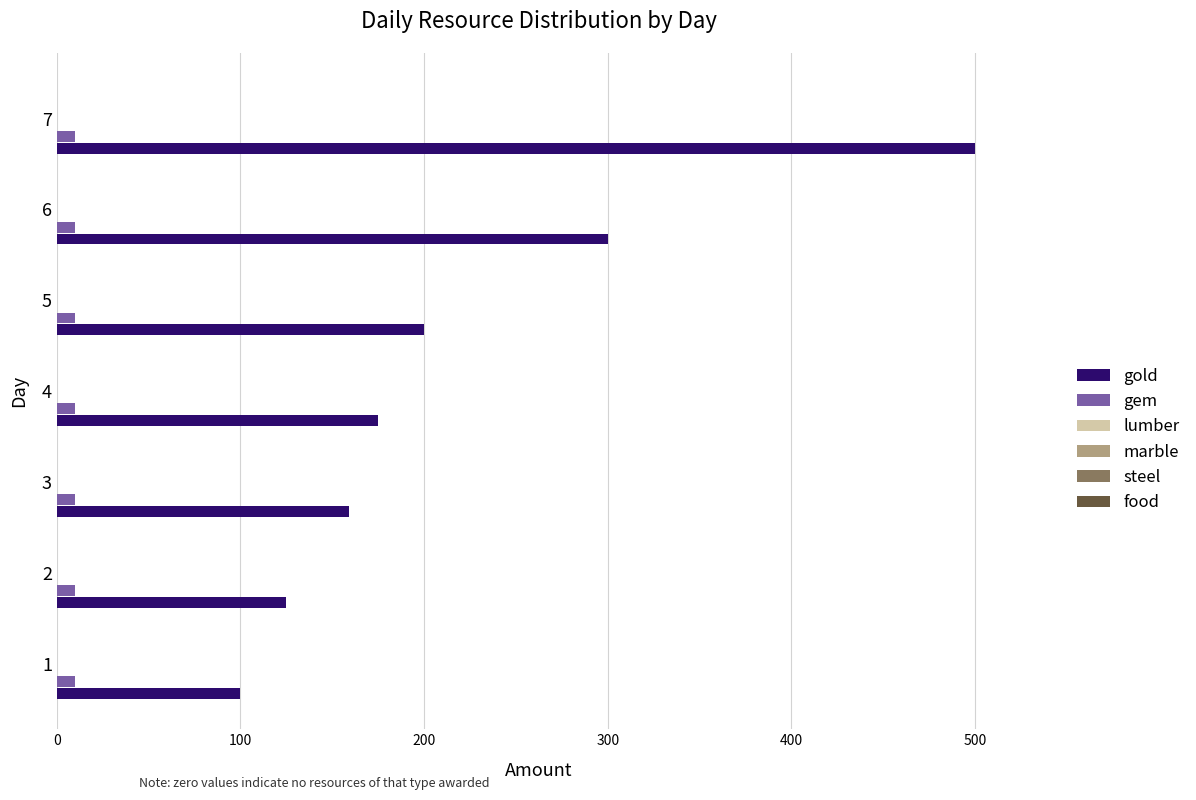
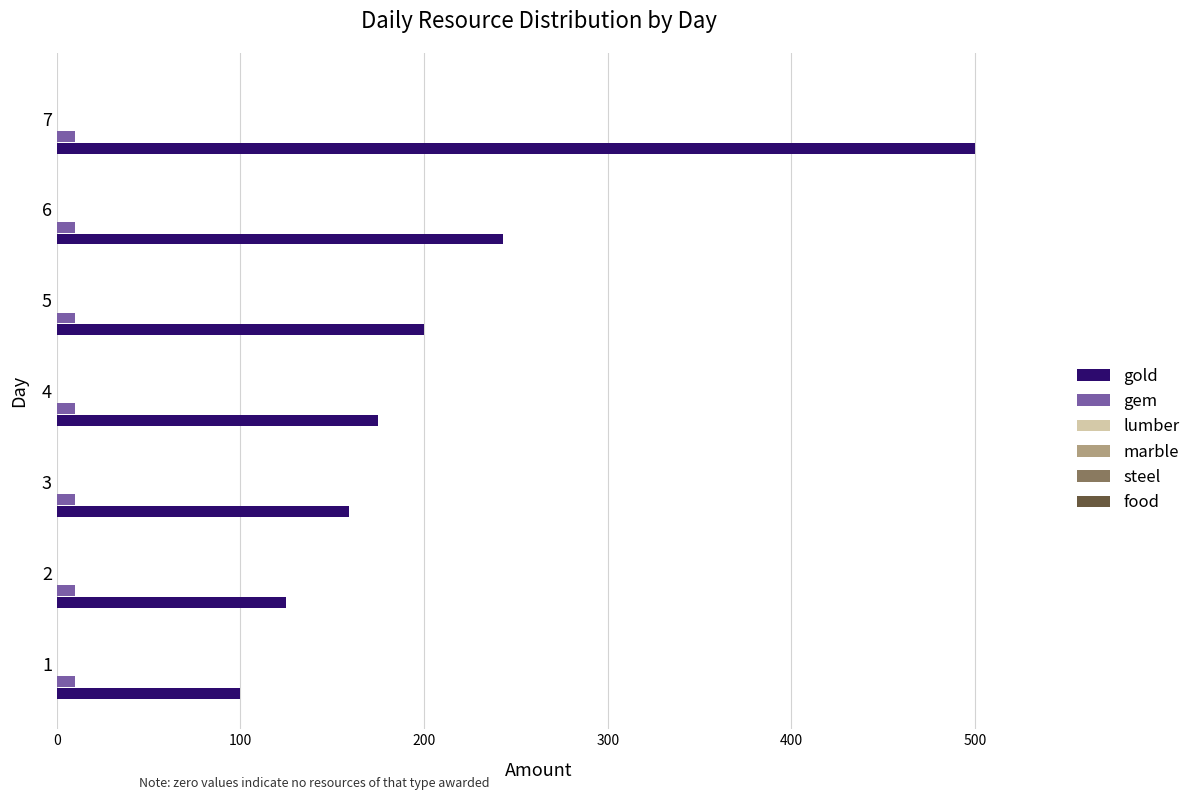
gold, 6: 300 -> 243
